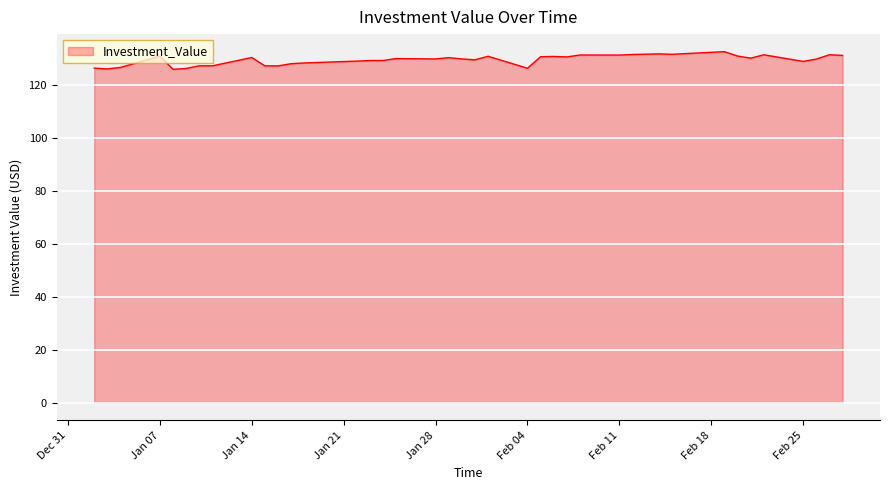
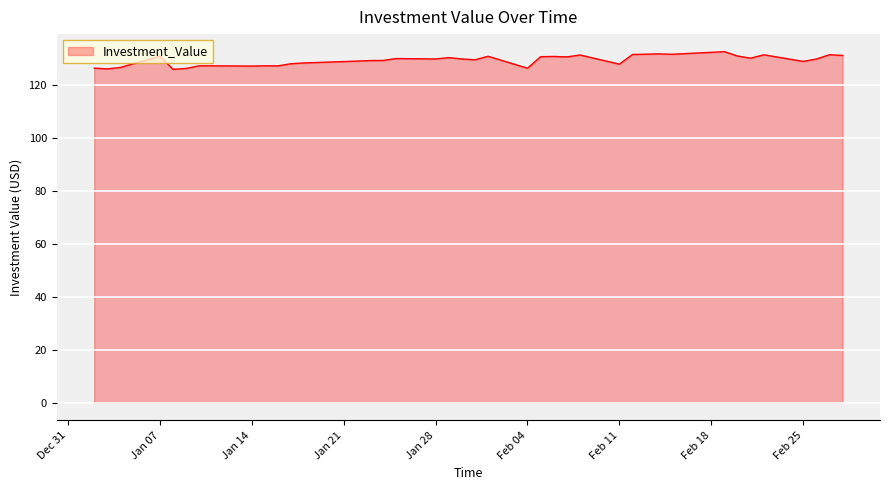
Jan 14: 130 -> 127
Feb 11: 131 -> 128
